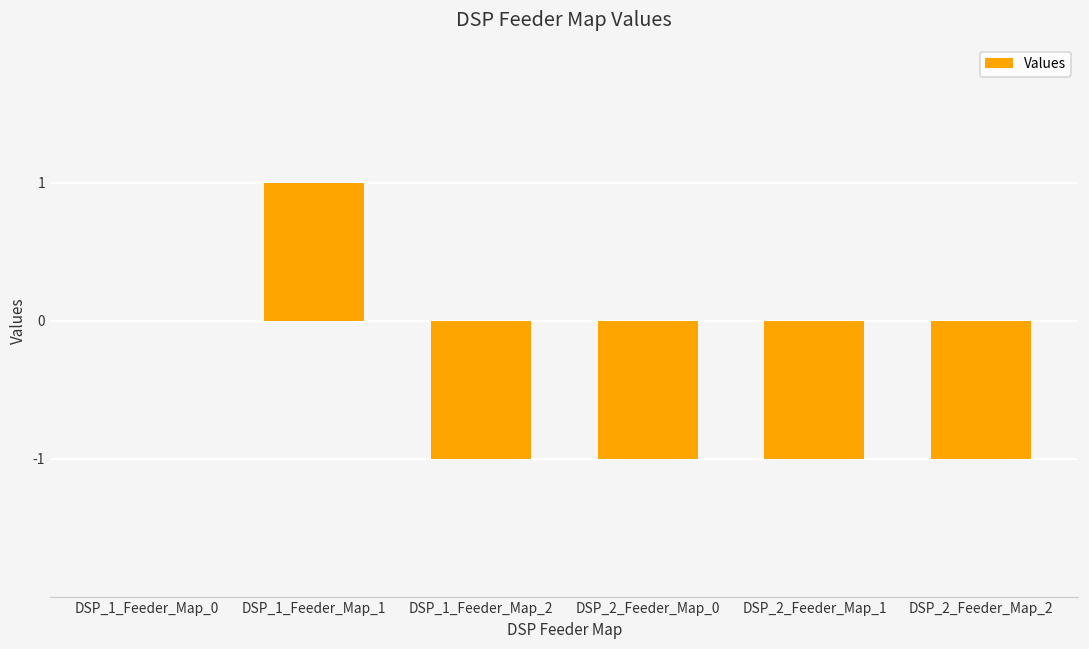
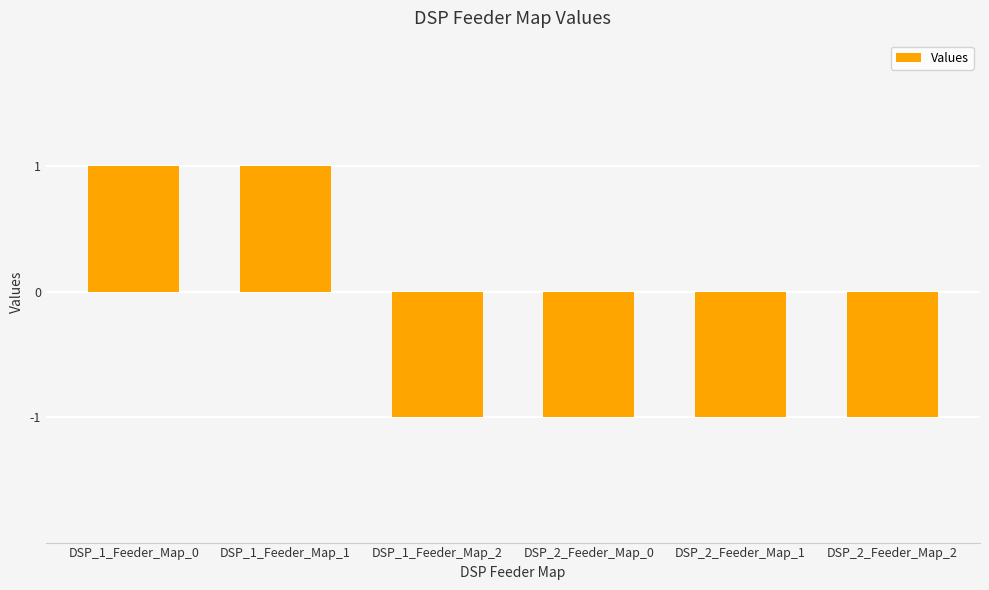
DSP_1_Feeder_Map_0: 0 -> 1
